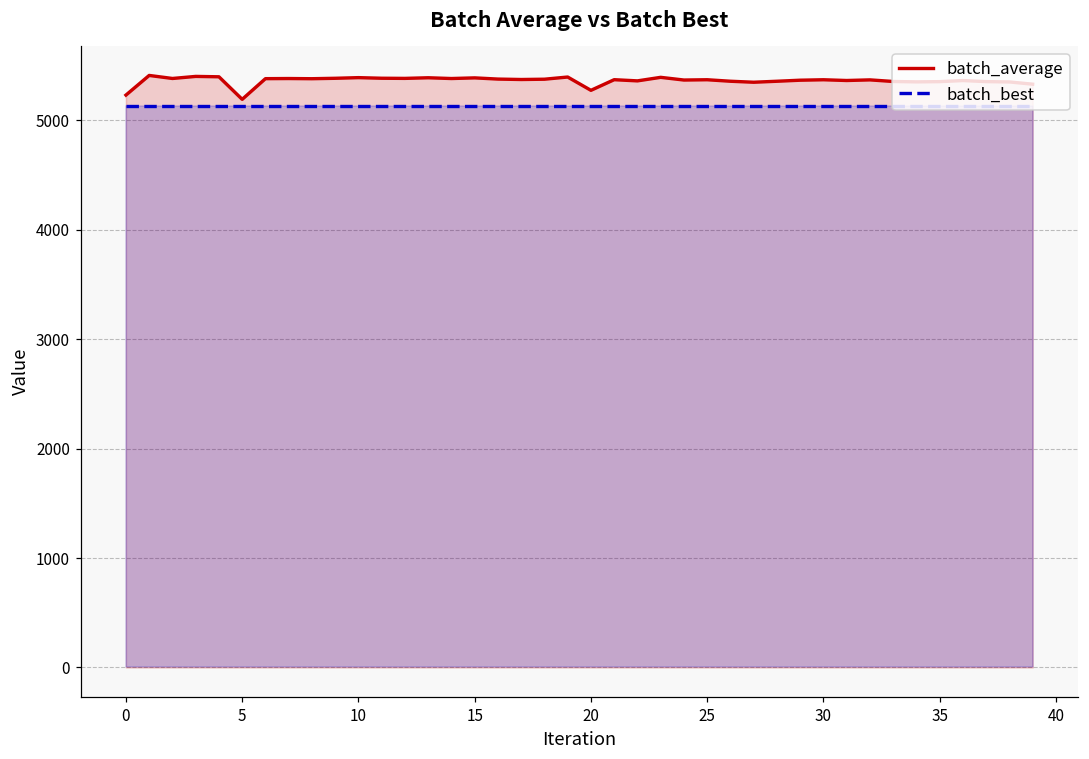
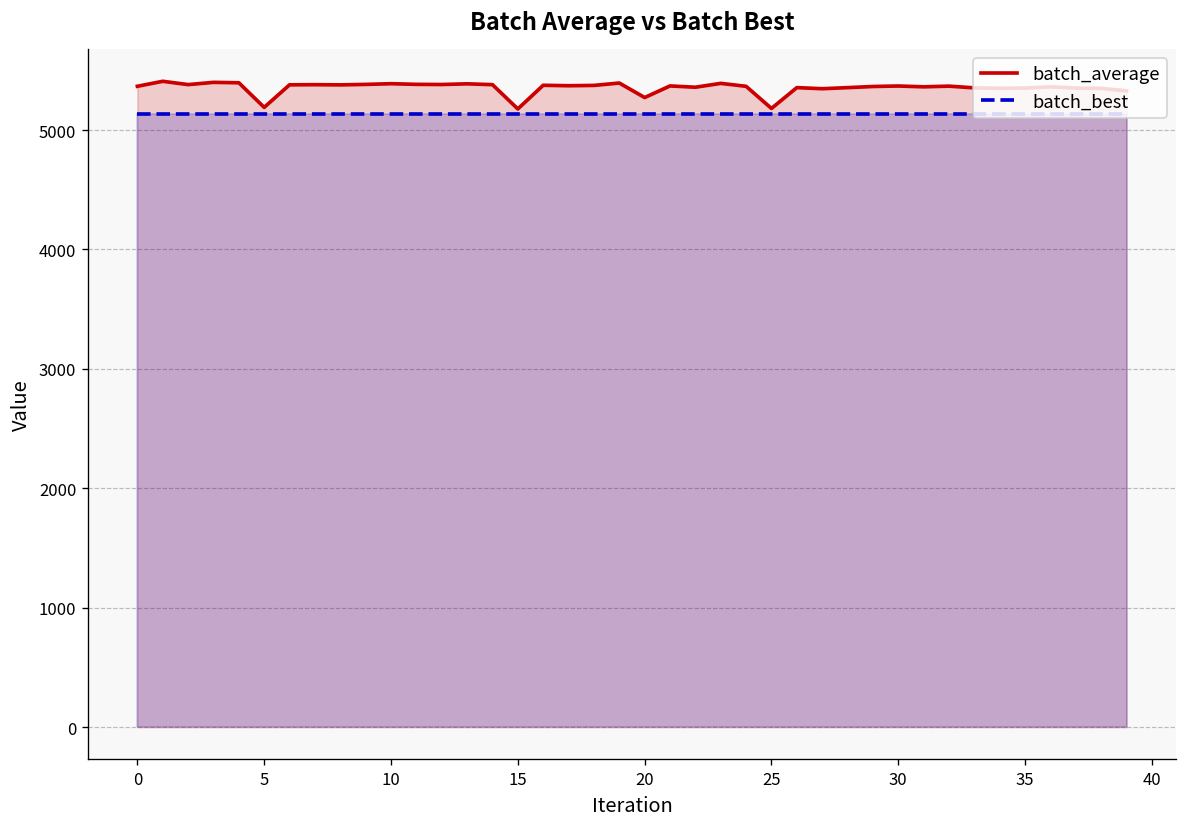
batch_average, 0: 5200 -> 5400
batch_average, 15: 5400 -> 5200
batch_average, 25: 5400 -> 5200
